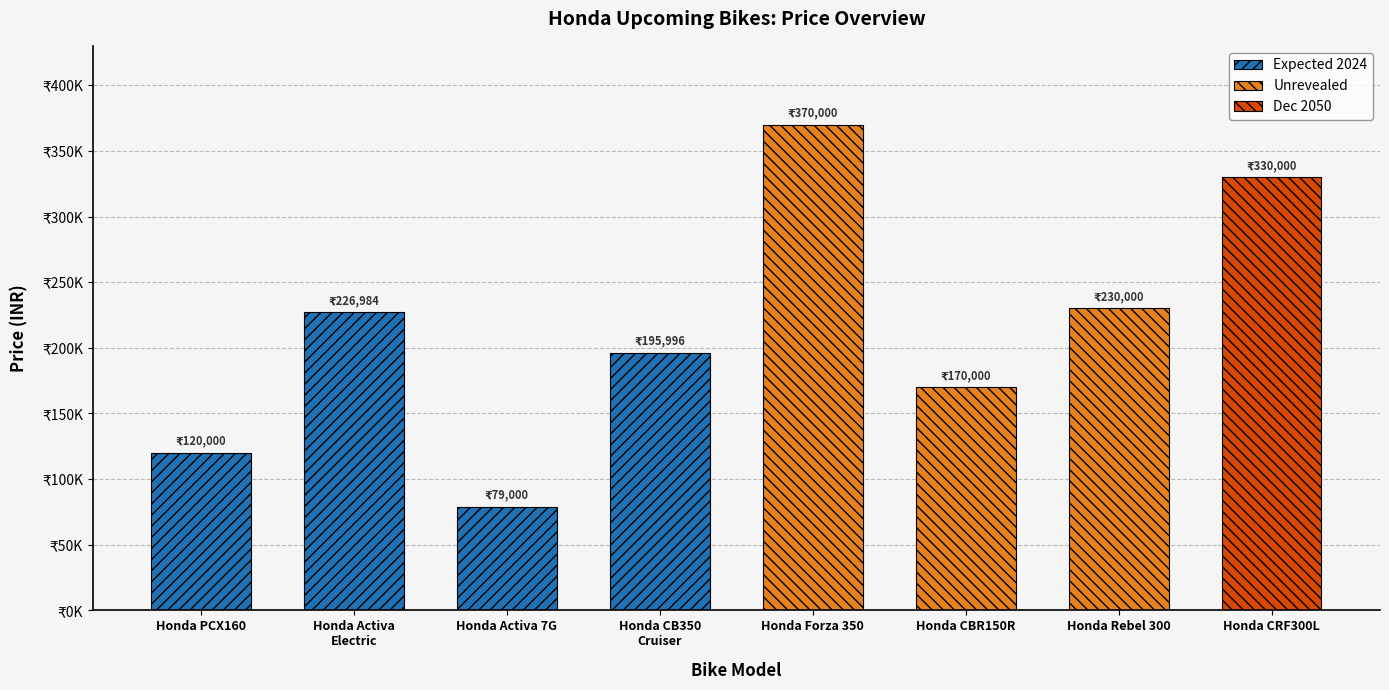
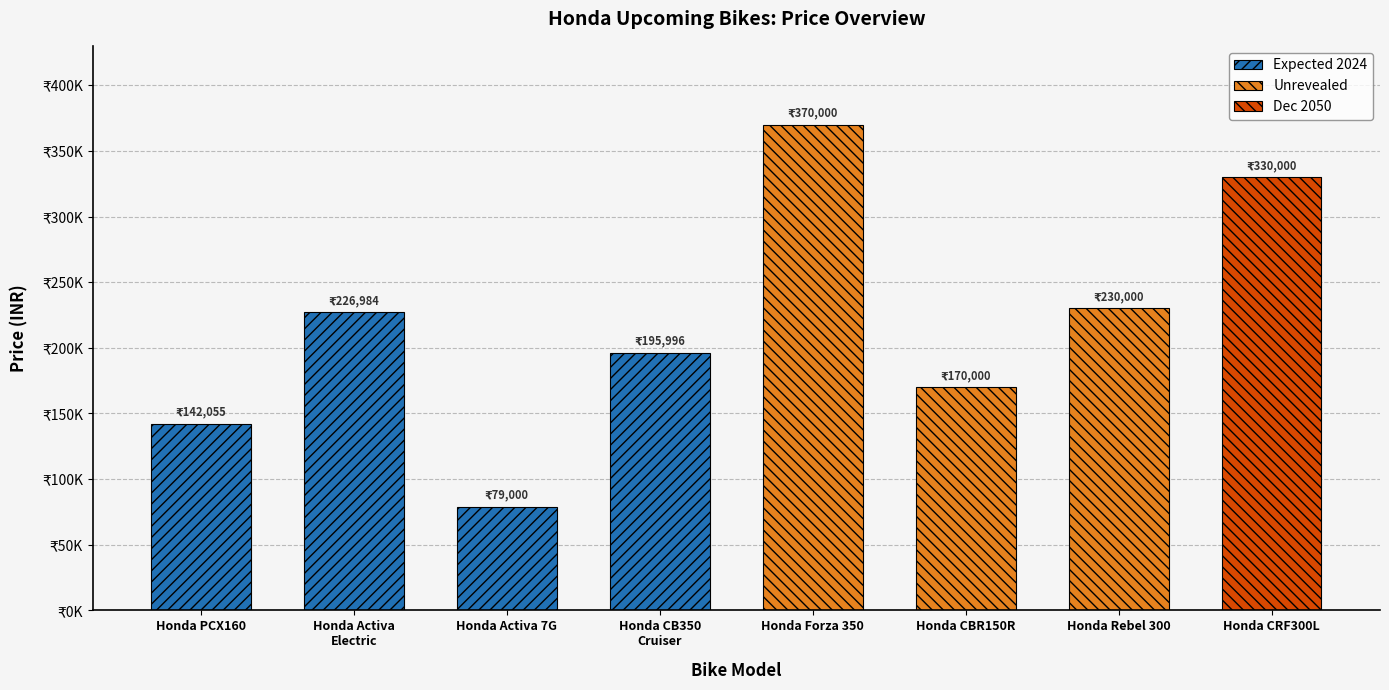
Honda PCX160: 120,000 -> 142,055
